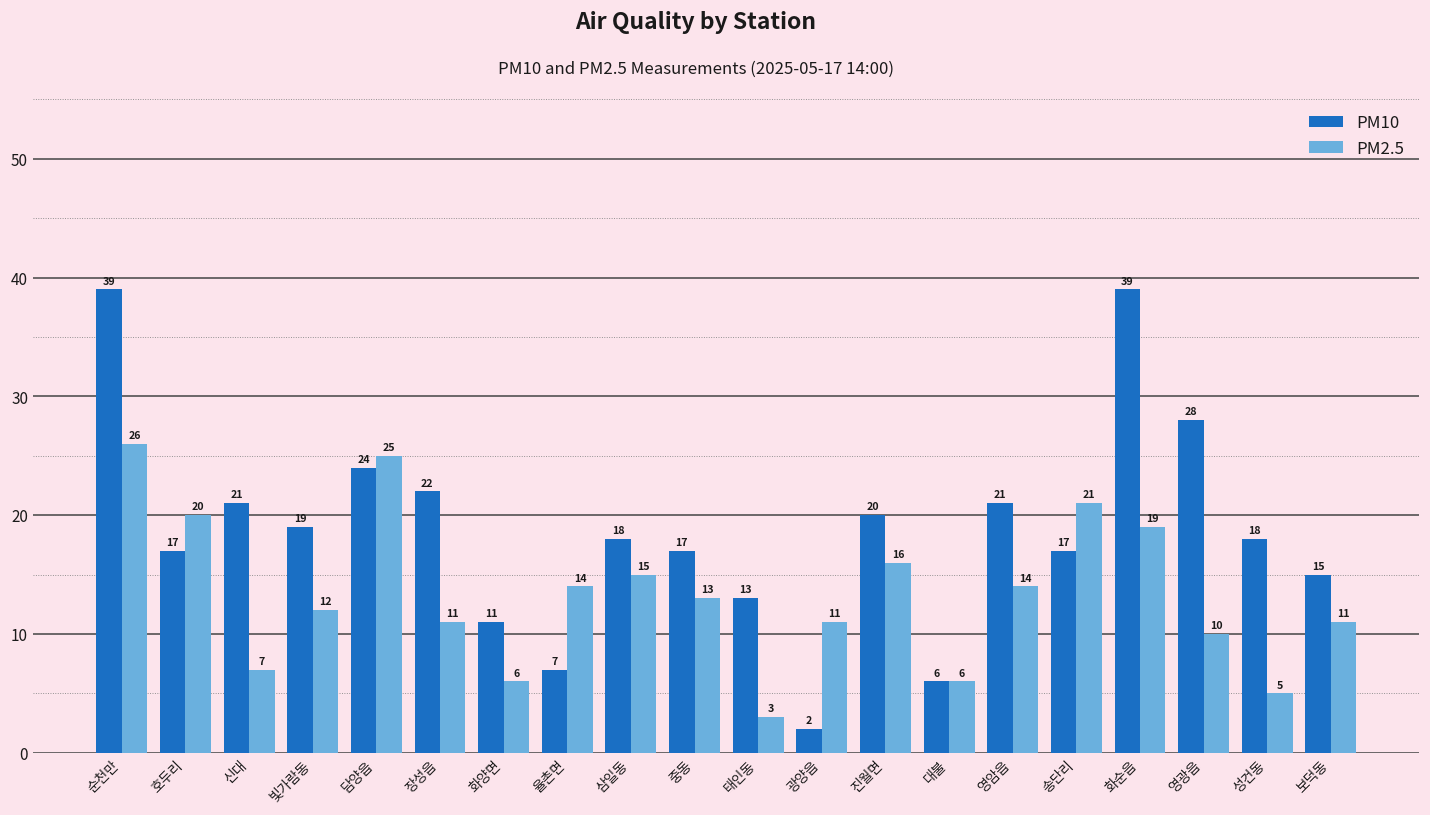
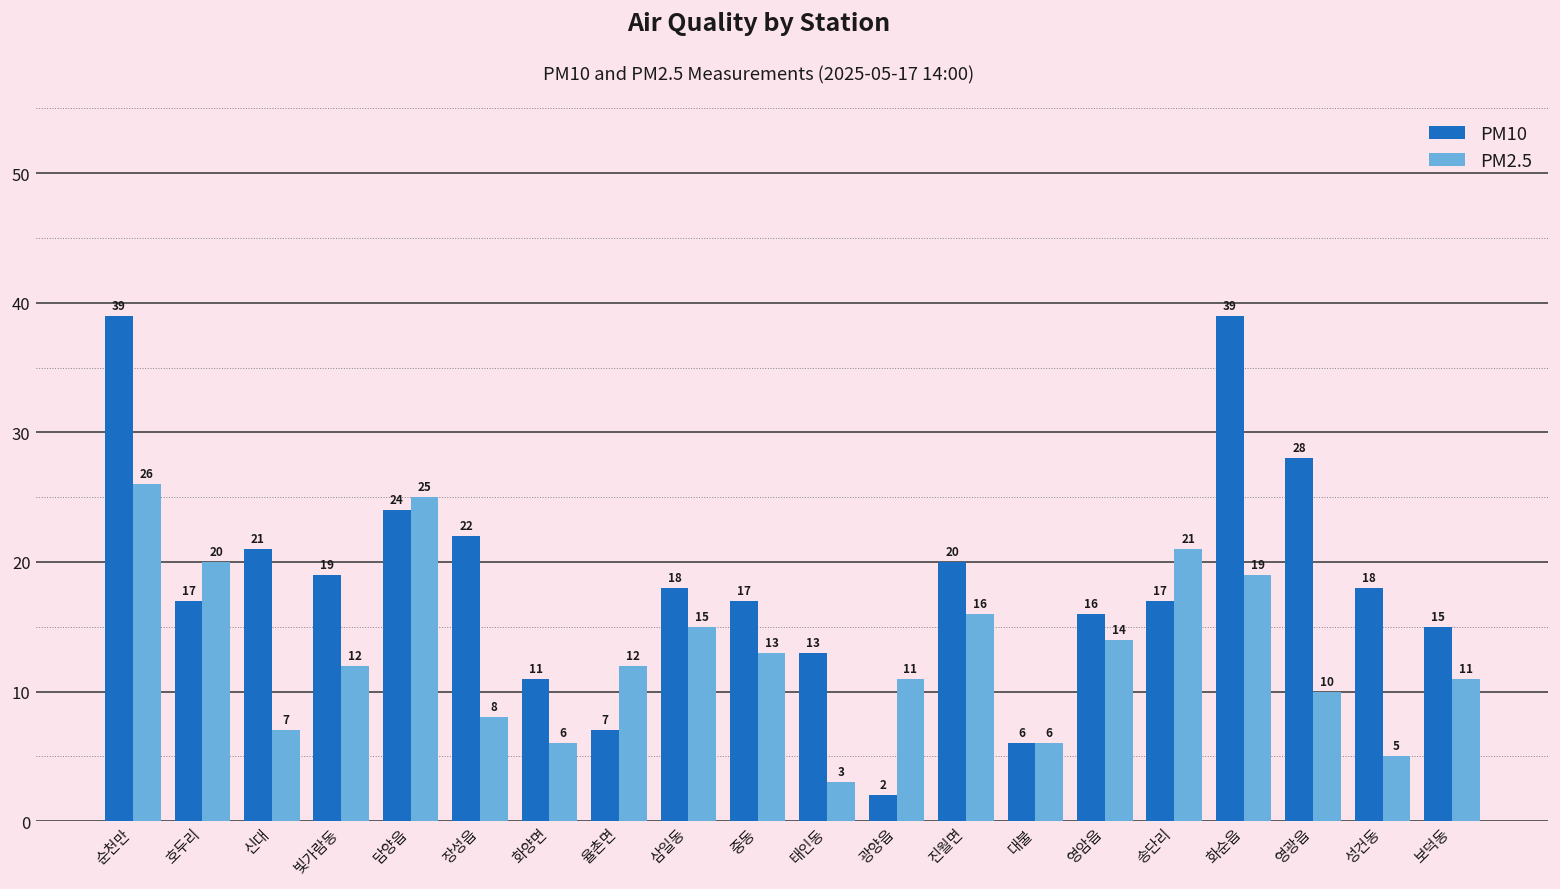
PM2.5, 장성읍: 11 -> 8
PM2.5, 율촌면: 14 -> 12
PM10, 영암읍: 21 -> 16
